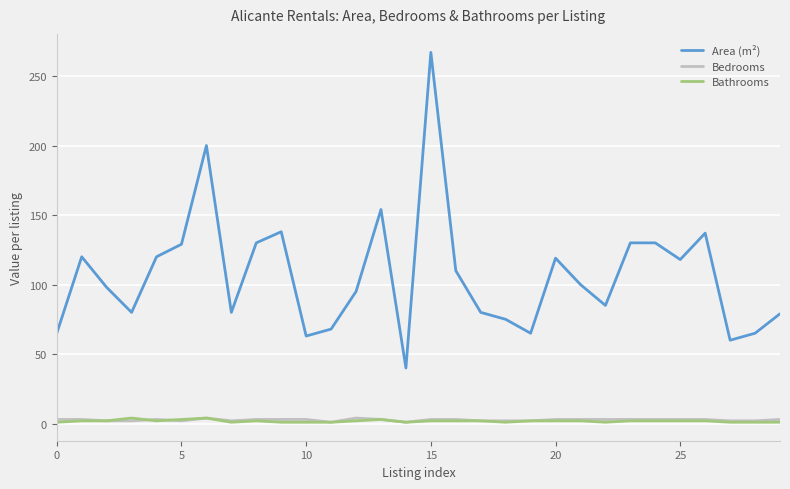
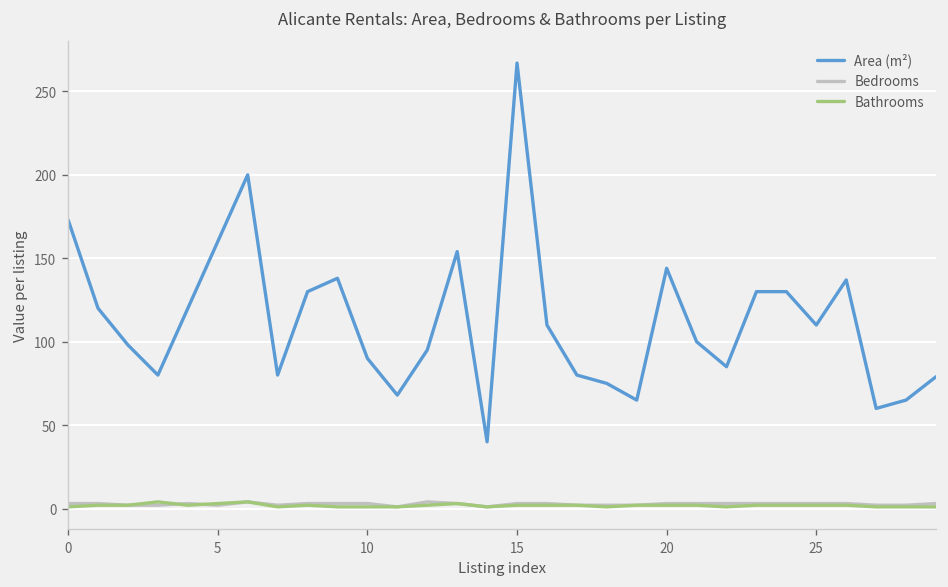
Area (m²), 0: 65 -> 173
Area (m²), 5: 129 -> 160
Area (m²), 10: 63 -> 90
Area (m²), 20: 119 -> 144
Area (m²), 25: 118 -> 110
